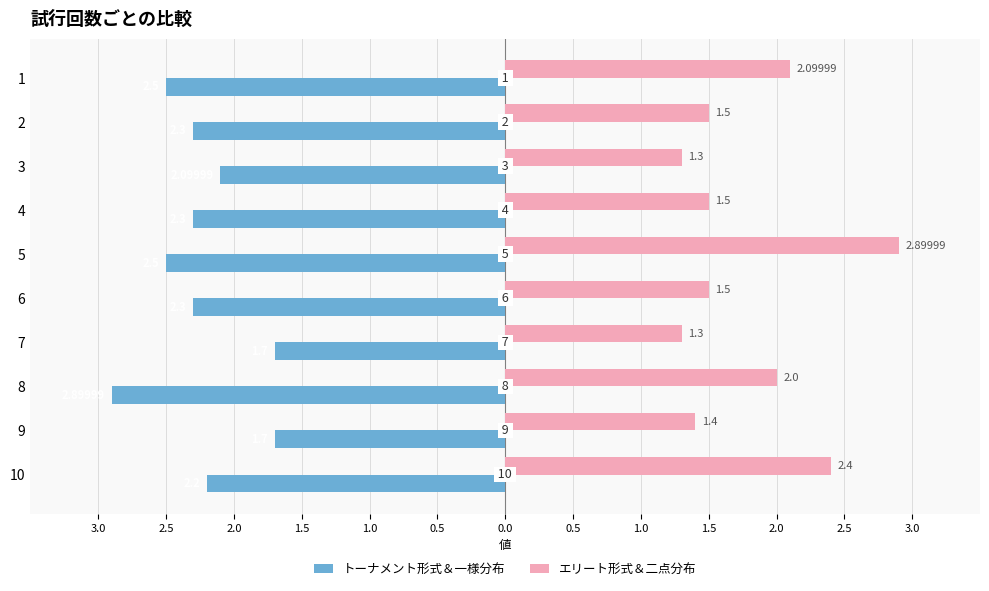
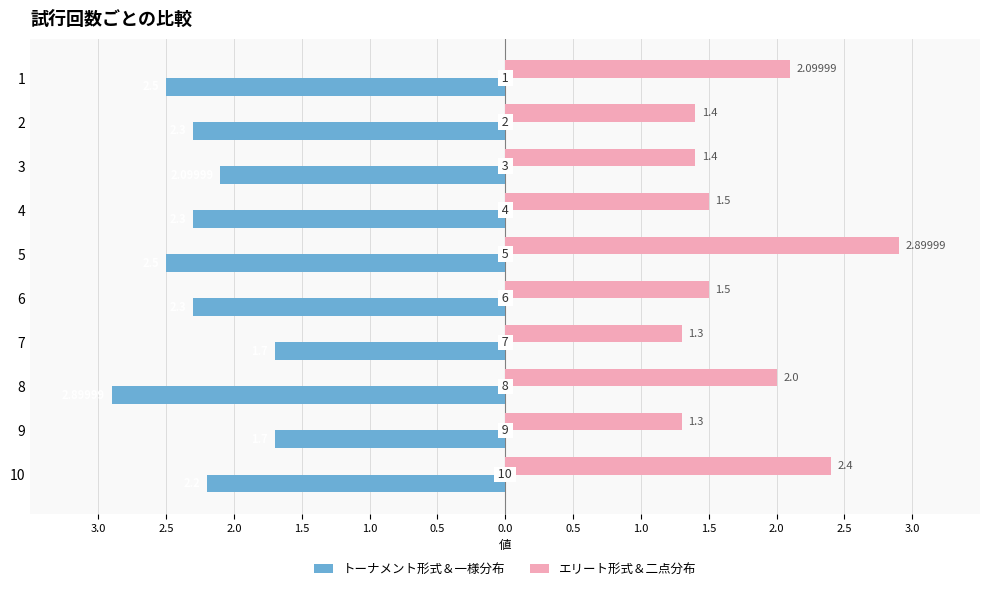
エリート形式＆二点分布, 2: 1.5 -> 1.4
エリート形式＆二点分布, 3: 1.3 -> 1.4
エリート形式＆二点分布, 9: 1.4 -> 1.3
